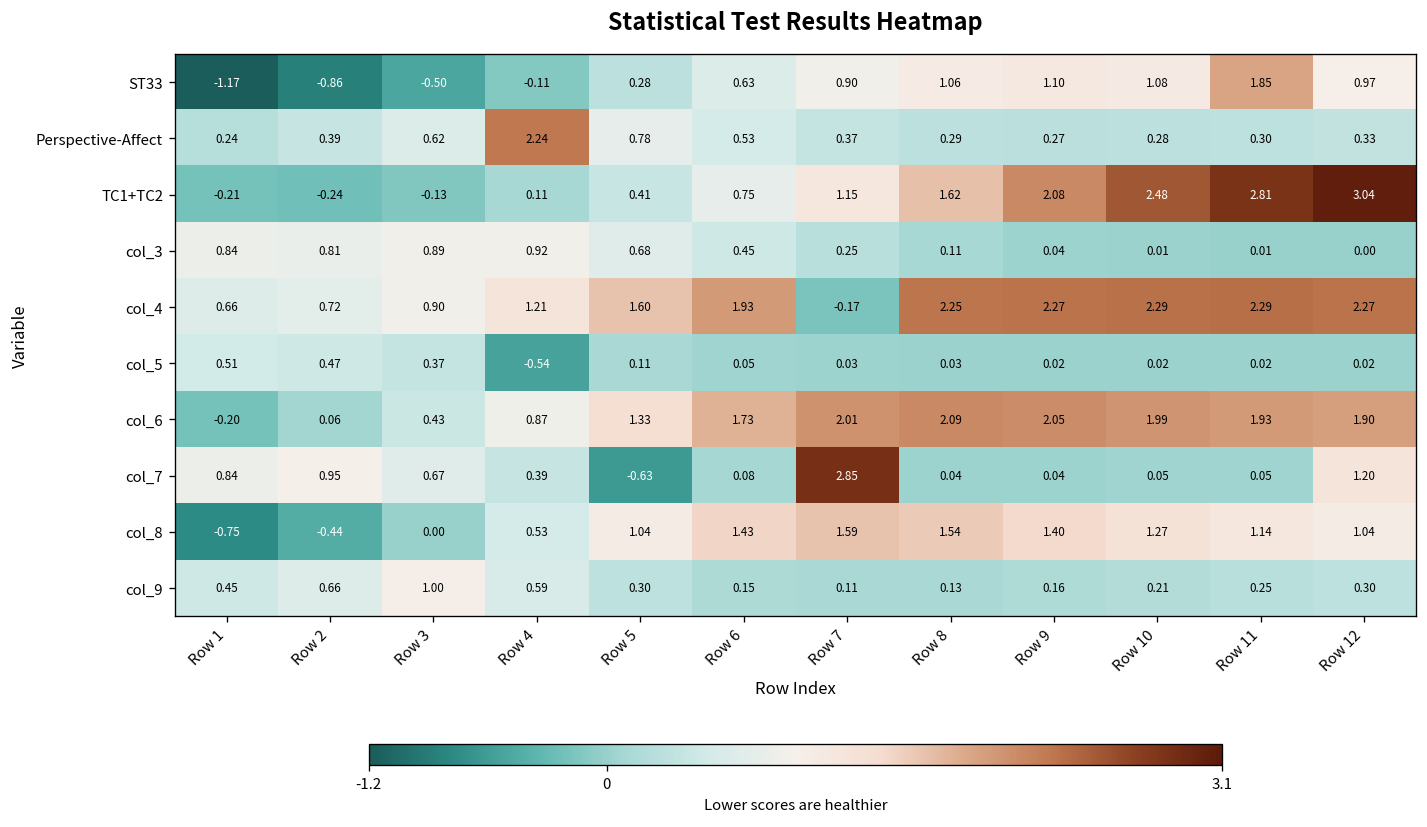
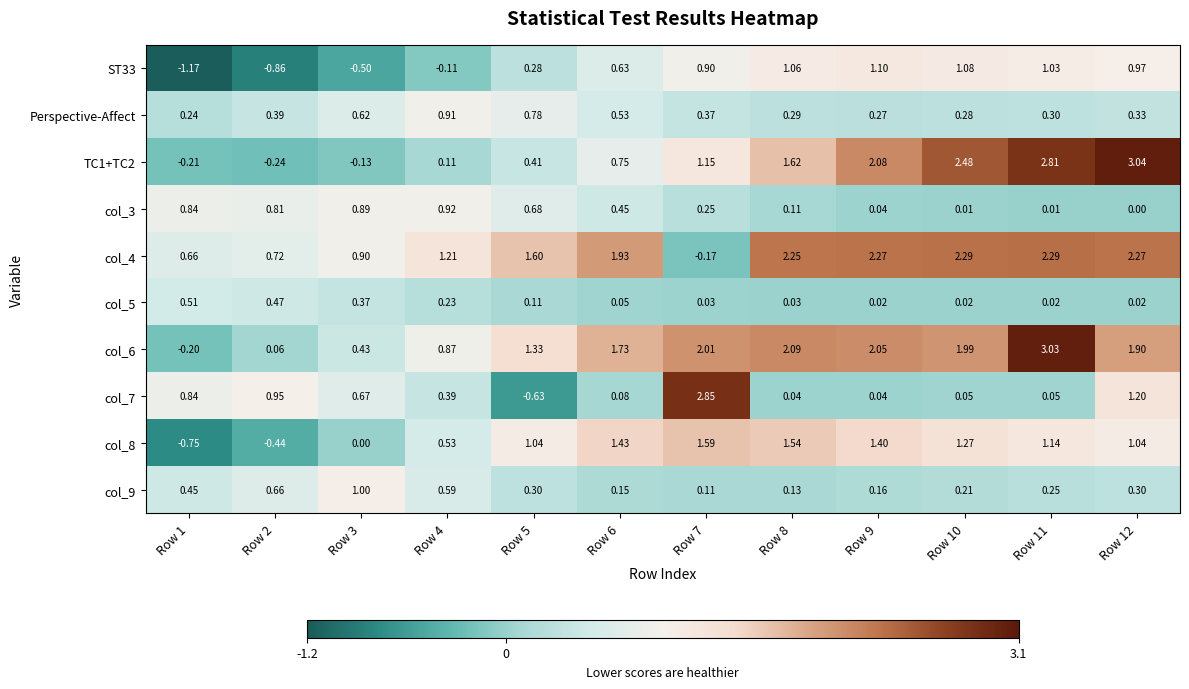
ST33, Row 11: 1.85 -> 1.03
Perspective-Affect, Row 4: 2.24 -> 0.91
col_5, Row 4: -0.54 -> 0.23
col_6, Row 11: 1.93 -> 3.03
